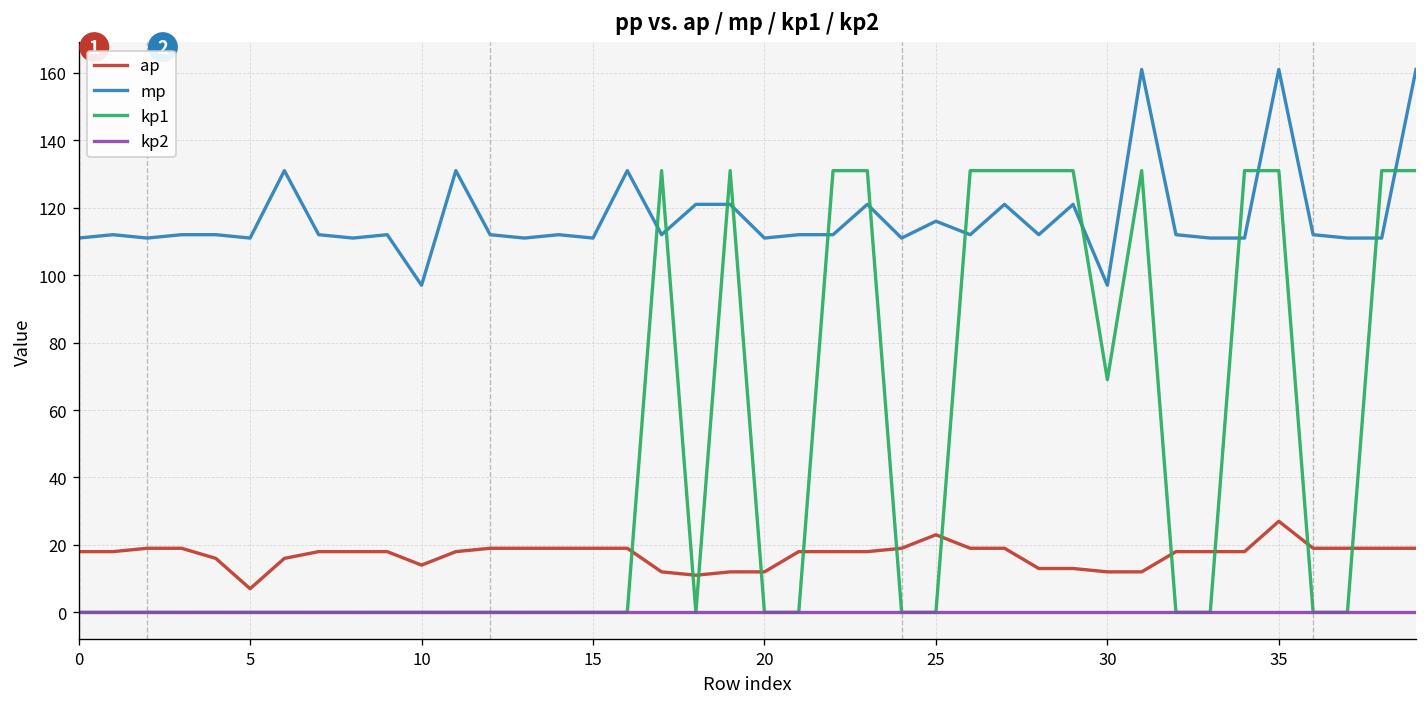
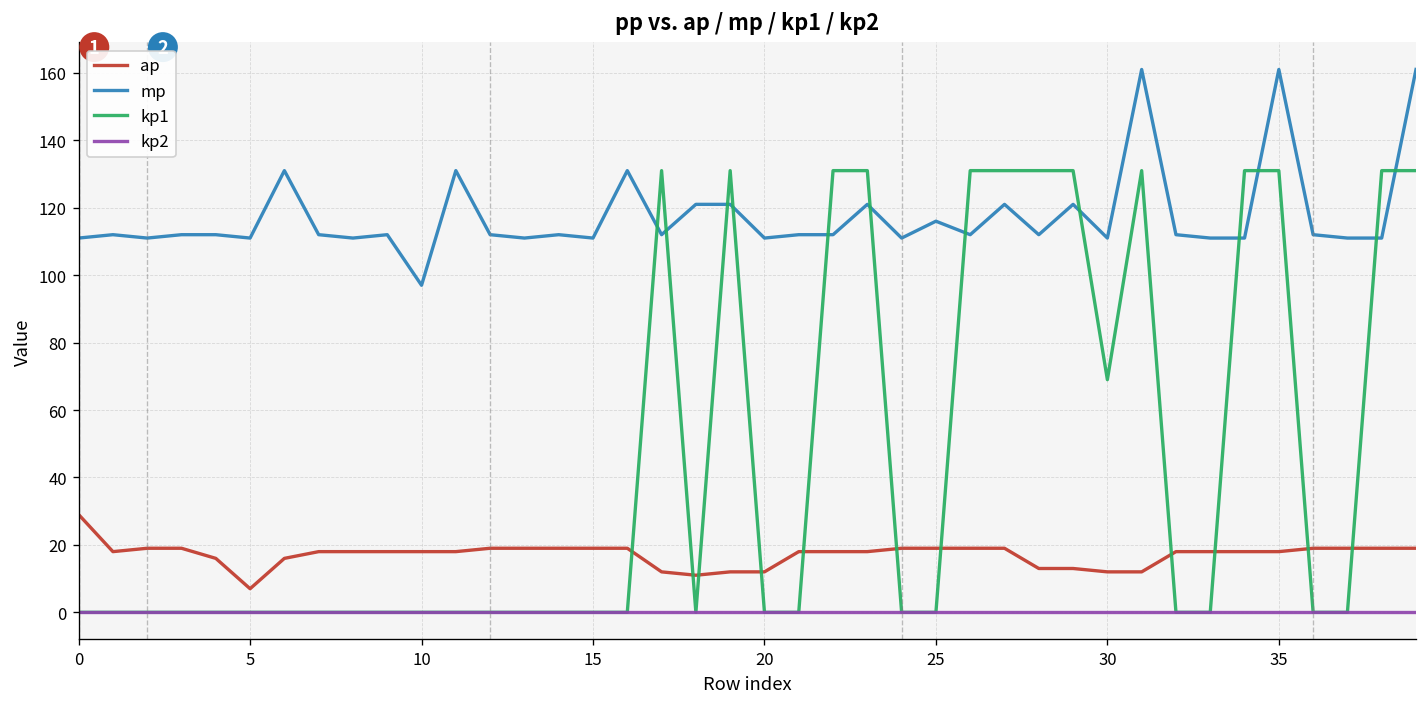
ap, 0: 18 -> 29
ap, 10: 14 -> 18
ap, 25: 23 -> 19
mp, 30: 97 -> 111
ap, 35: 27 -> 18
